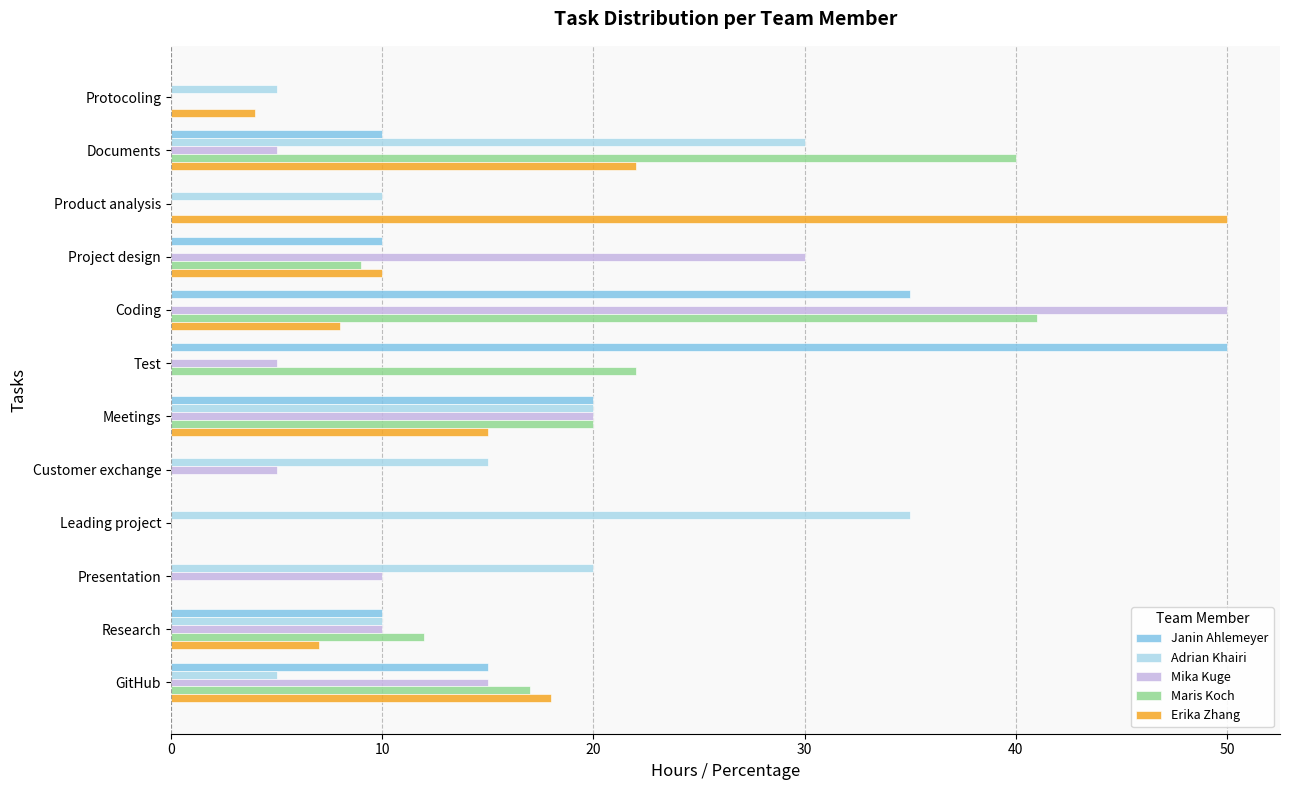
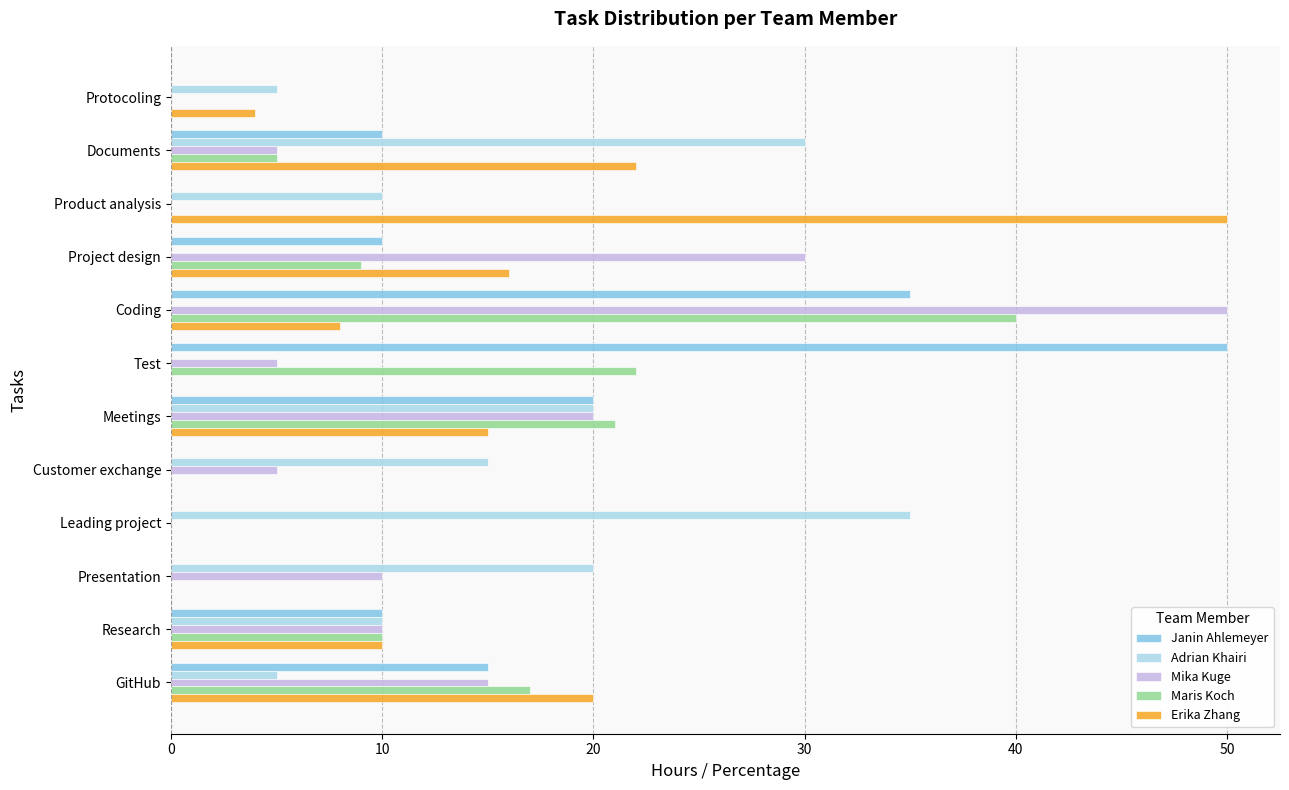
Maris Koch, Documents: 40 -> 5
Erika Zhang, Project design: 10 -> 16
Maris Koch, Coding: 41 -> 40
Maris Koch, Meetings: 20 -> 21
Maris Koch, Research: 12 -> 10
Erika Zhang, Research: 7 -> 10
Erika Zhang, GitHub: 18 -> 20
